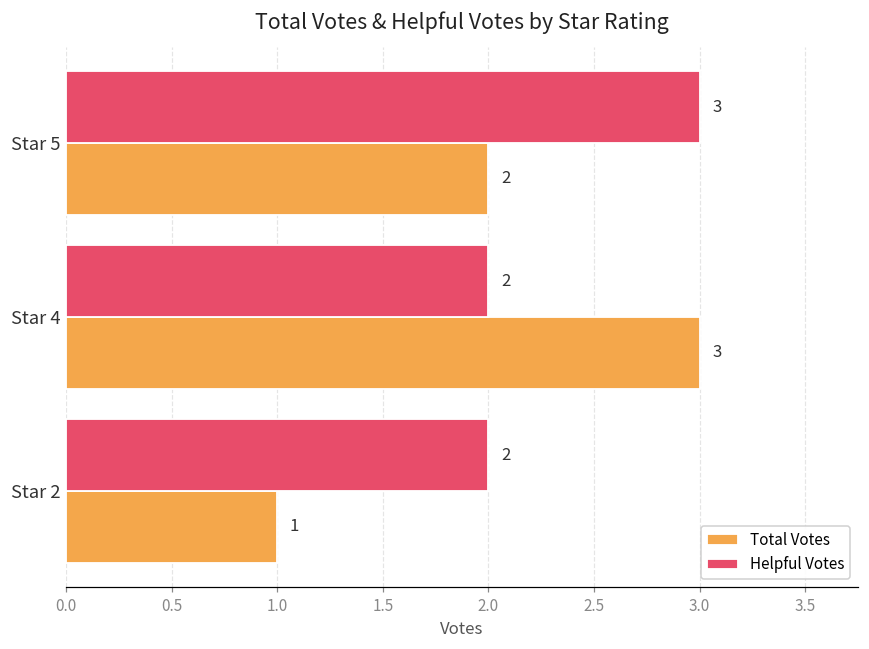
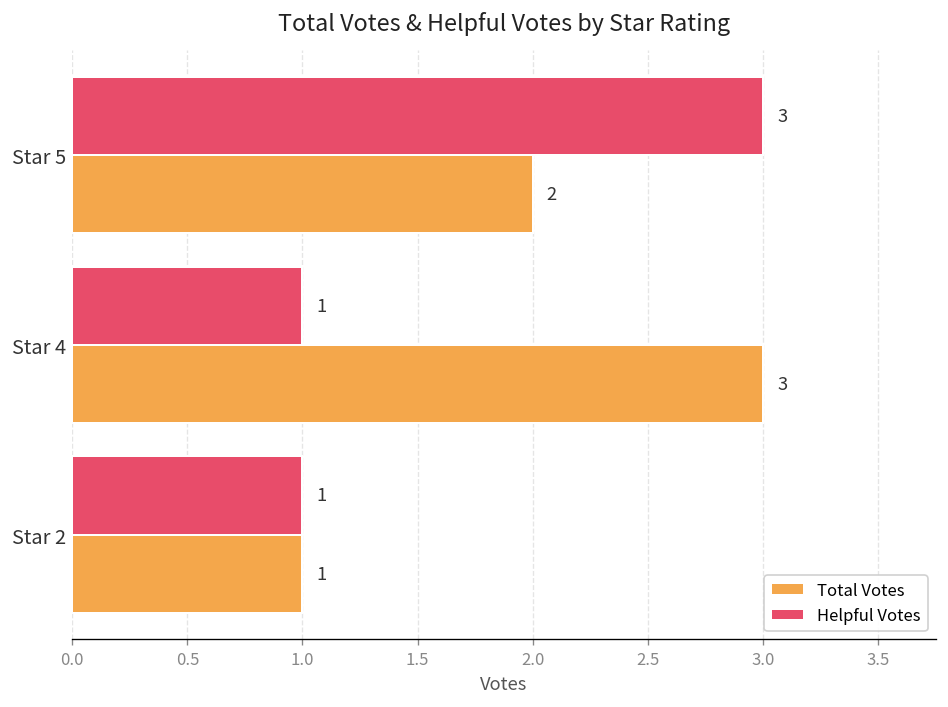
Helpful Votes, Star 4: 2 -> 1
Helpful Votes, Star 2: 2 -> 1
